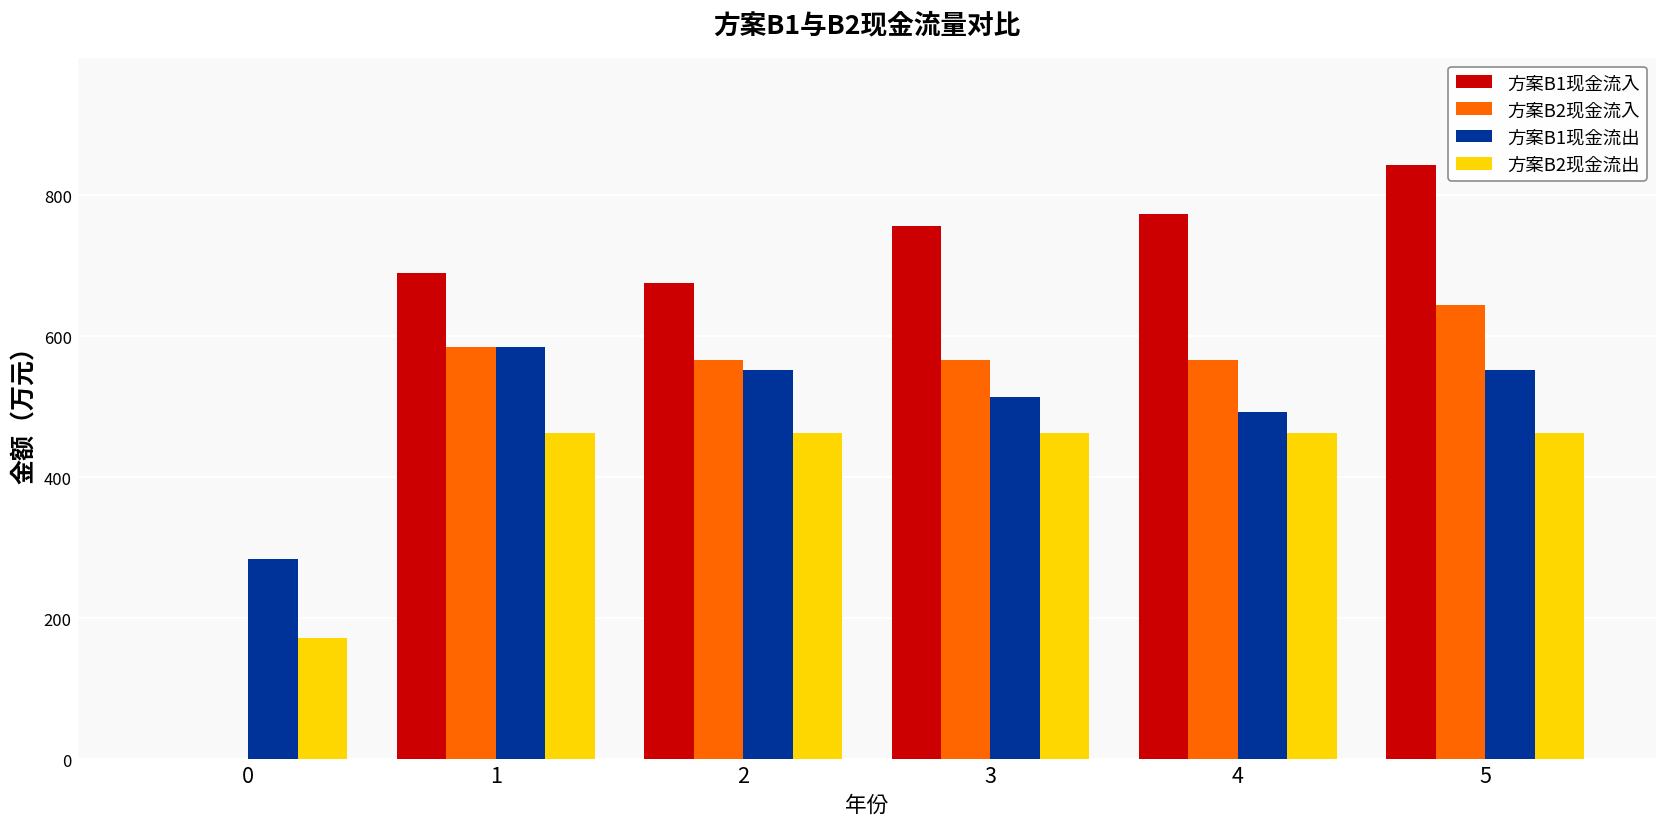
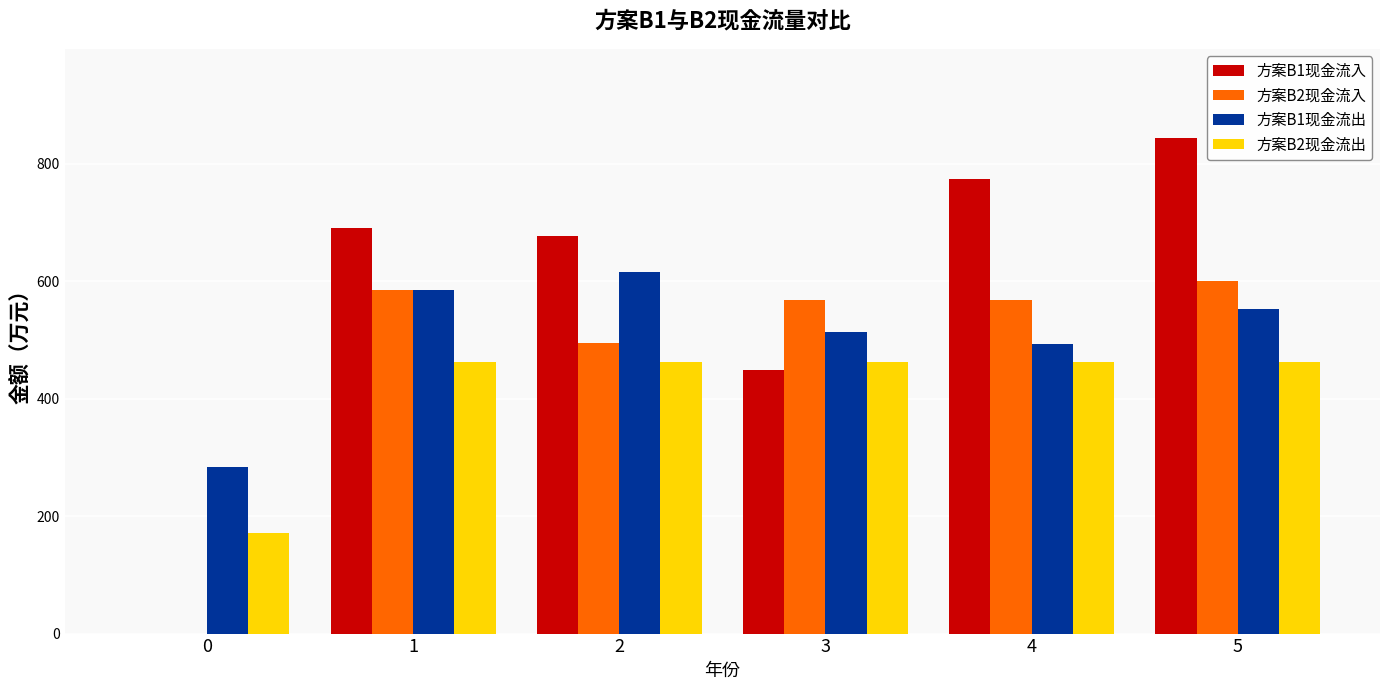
方案B2现金流入, 2: 570 -> 500
方案B1现金流出, 2: 550 -> 620
方案B1现金流入, 3: 760 -> 450
方案B2现金流入, 5: 640 -> 600
